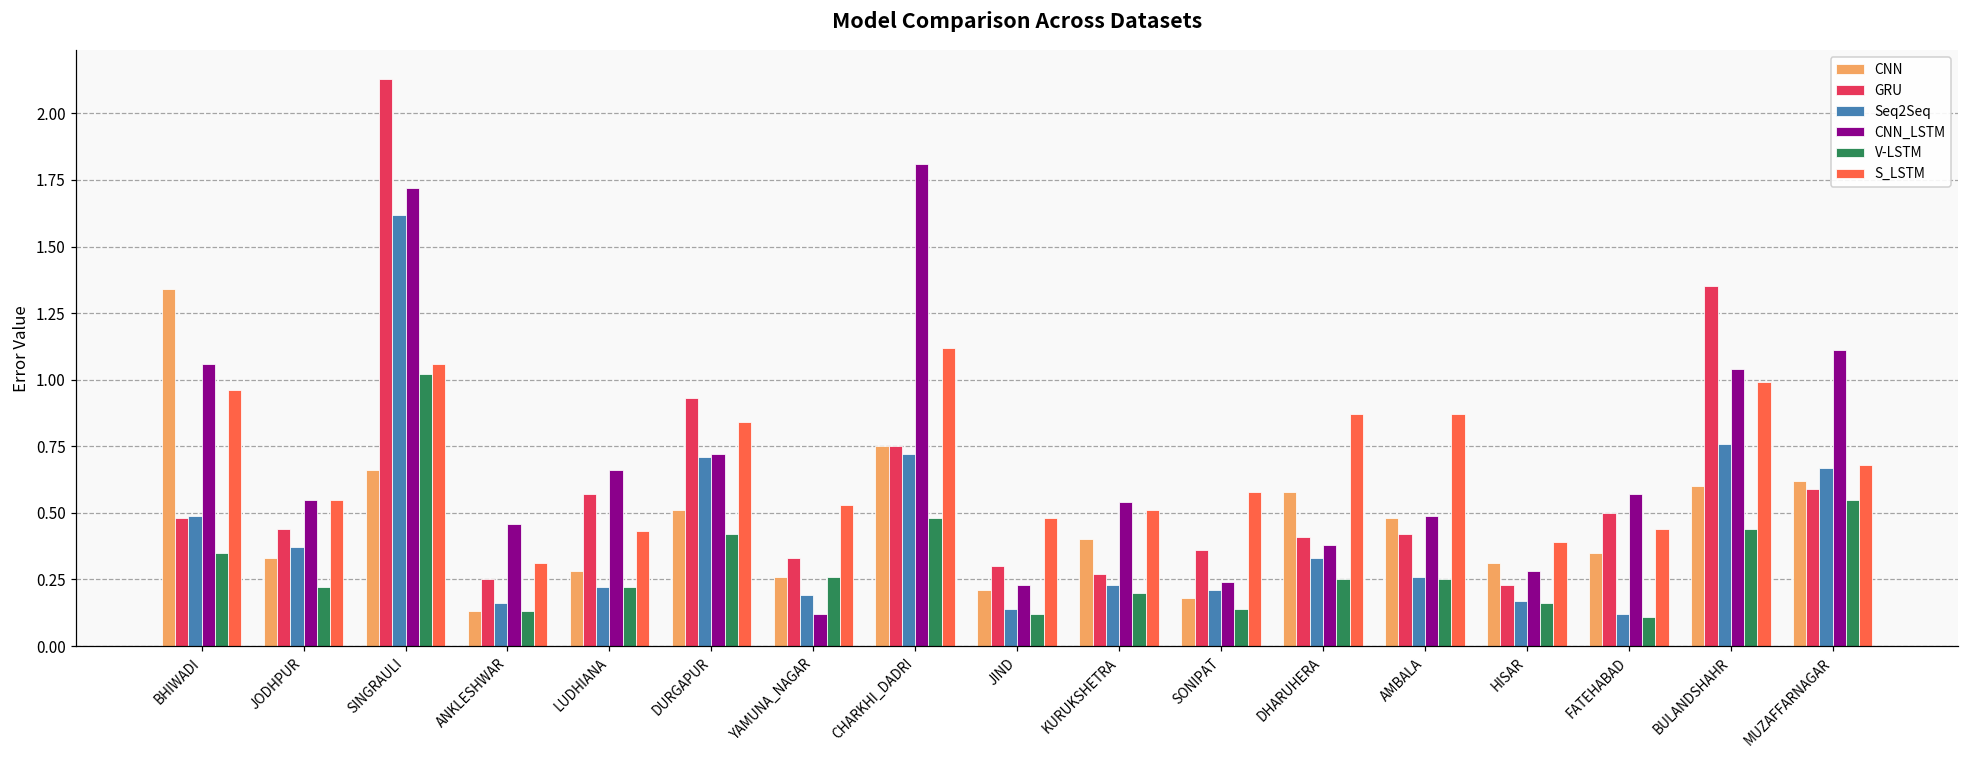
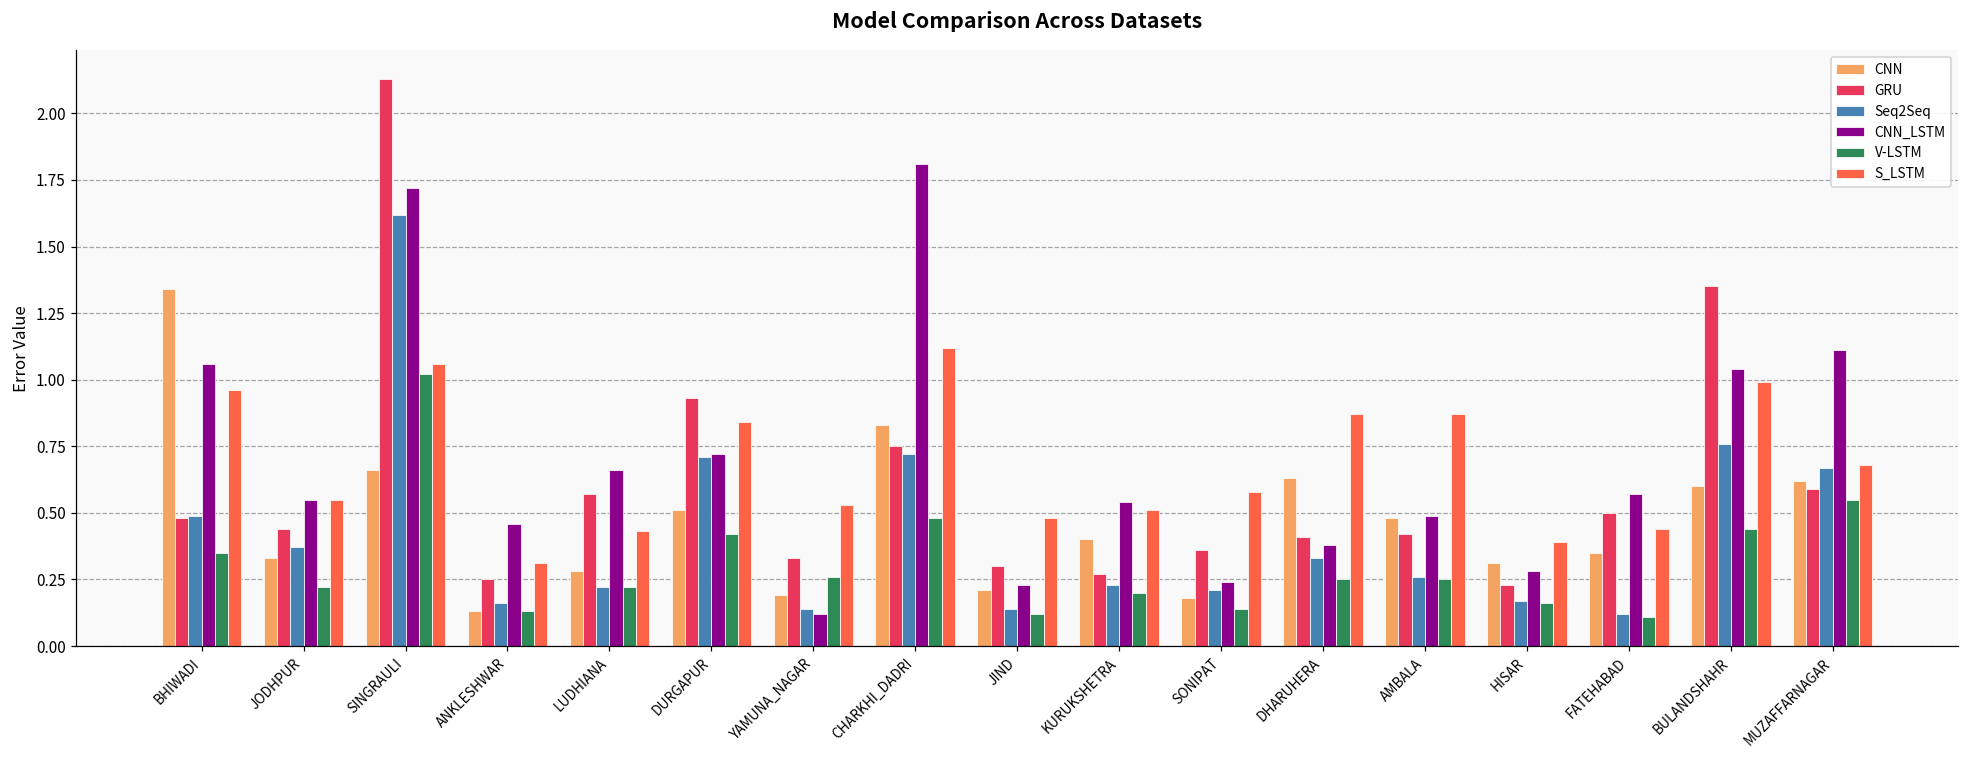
CNN, YAMUNA_NAGAR: 0.26 -> 0.19
Seq2Seq, YAMUNA_NAGAR: 0.19 -> 0.14
CNN, CHARKHI_DADRI: 0.75 -> 0.83
CNN, DHARUHERA: 0.58 -> 0.63
